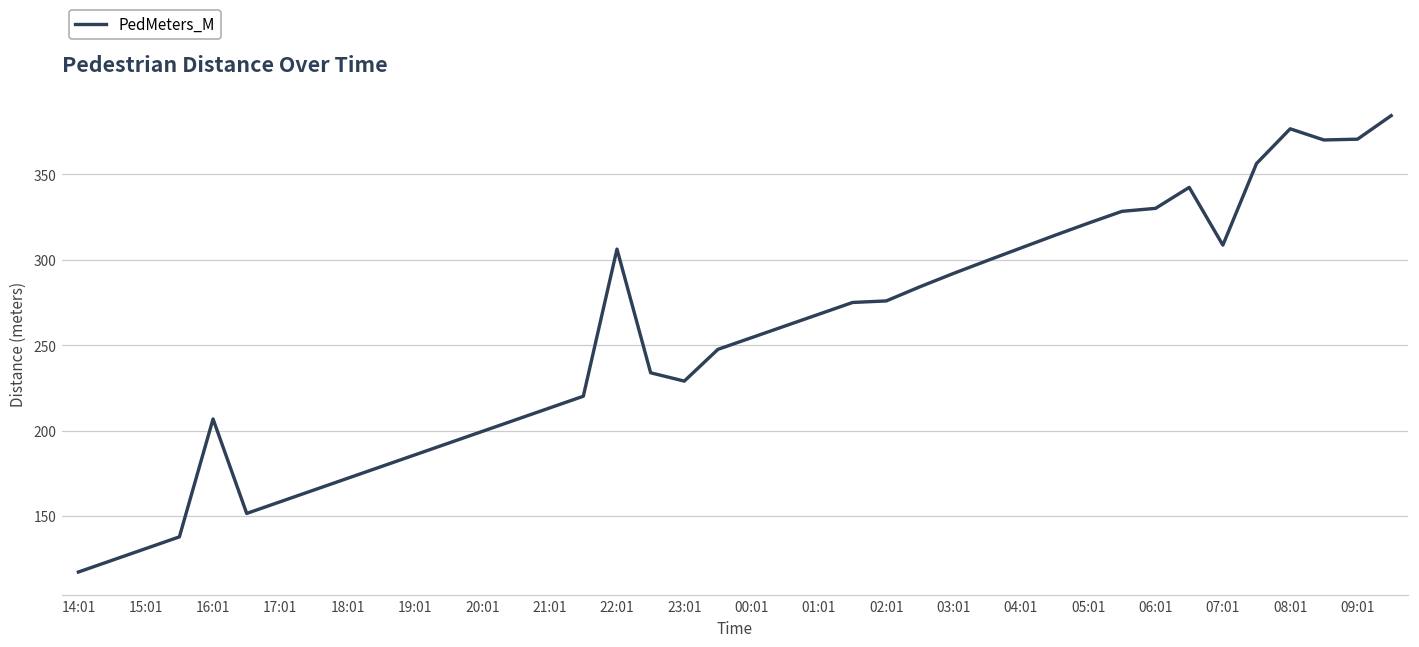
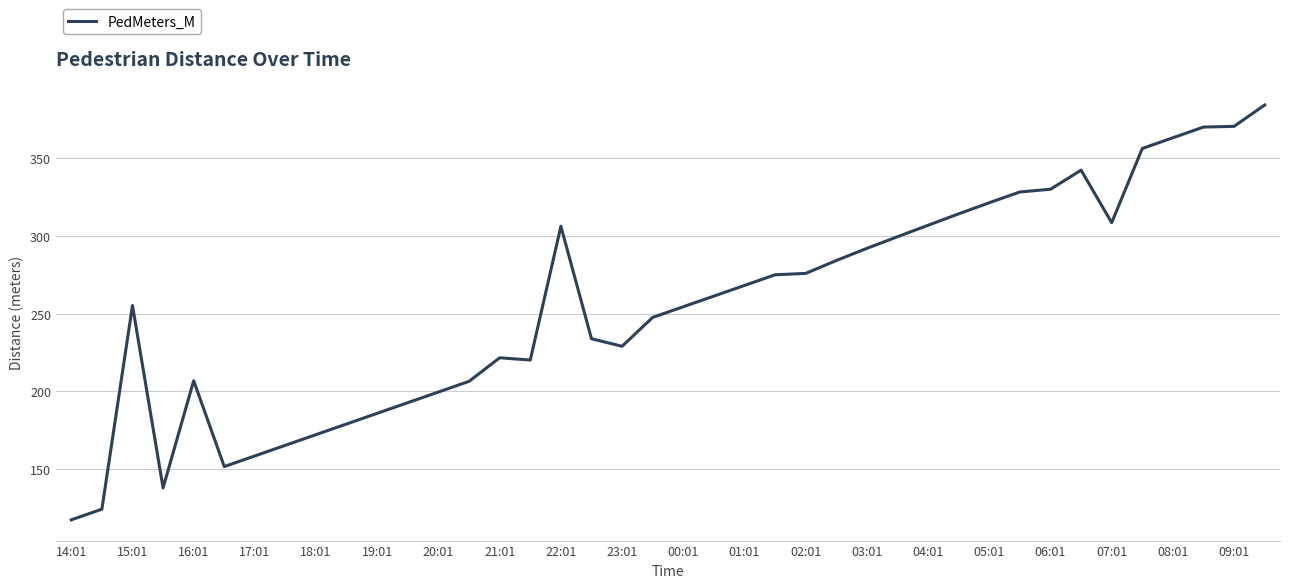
15:01: 131 -> 255
21:01: 213 -> 222
08:01: 377 -> 363
